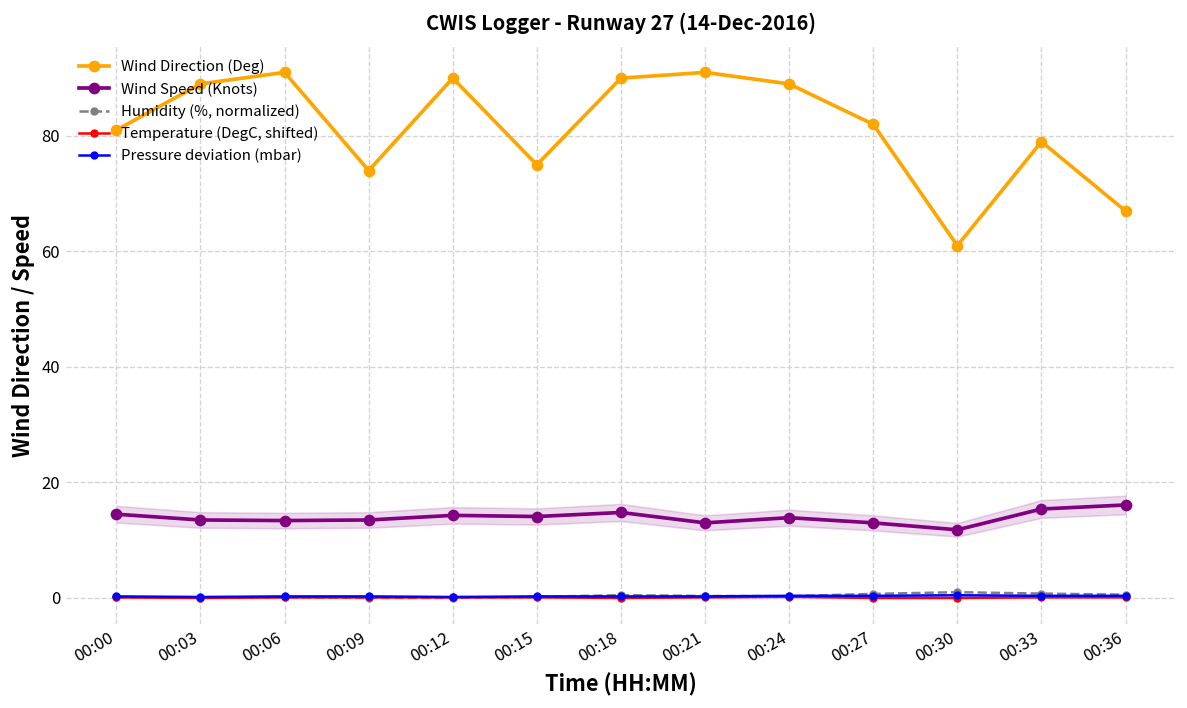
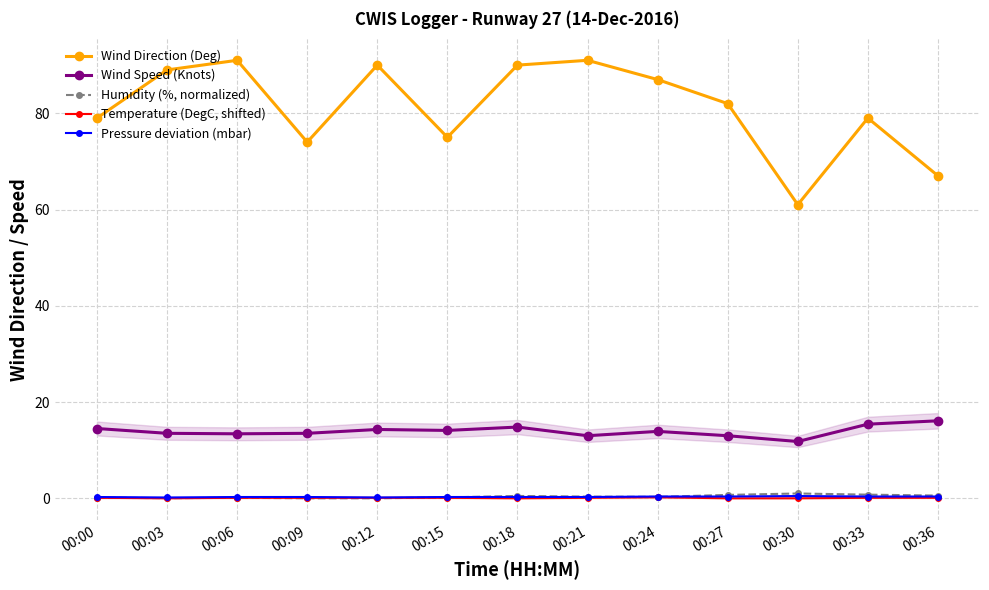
Wind Direction (Deg), 00:00: 81 -> 79
Wind Direction (Deg), 00:24: 89 -> 87
